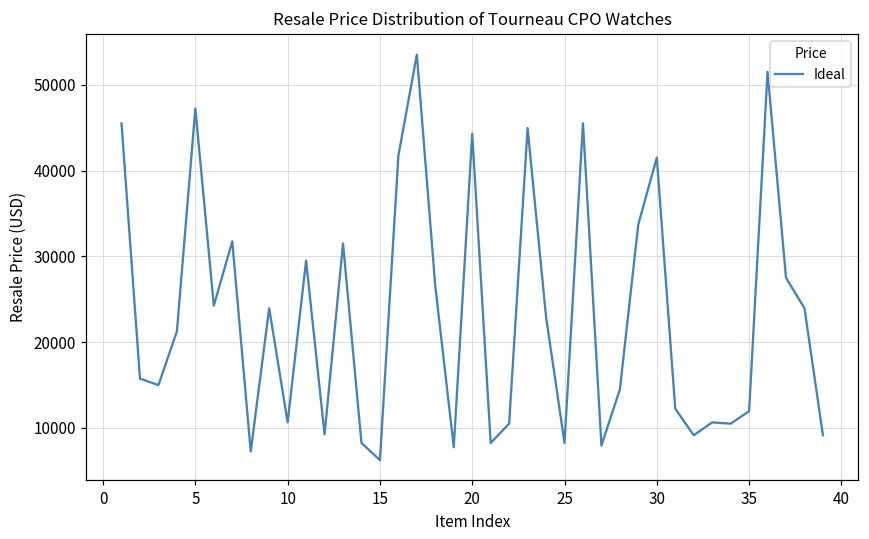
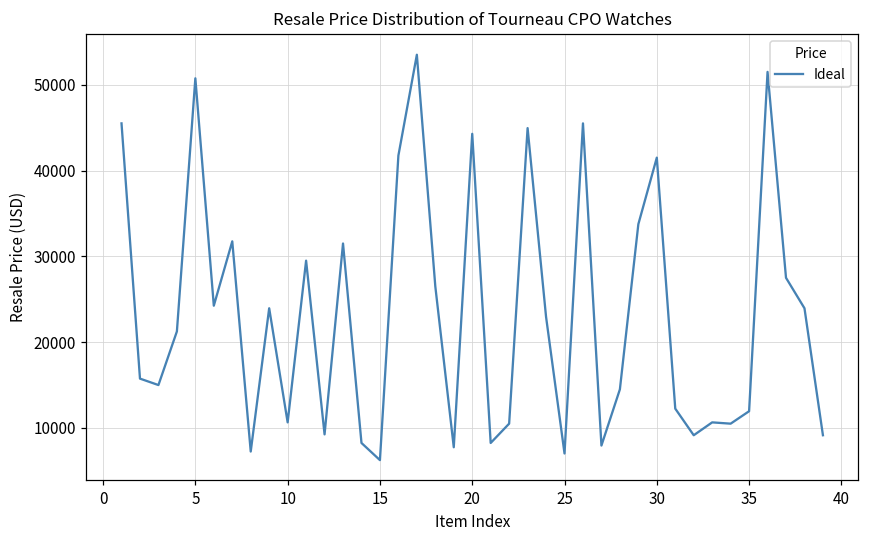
5: 47000 -> 51000
25: 8000 -> 7000
